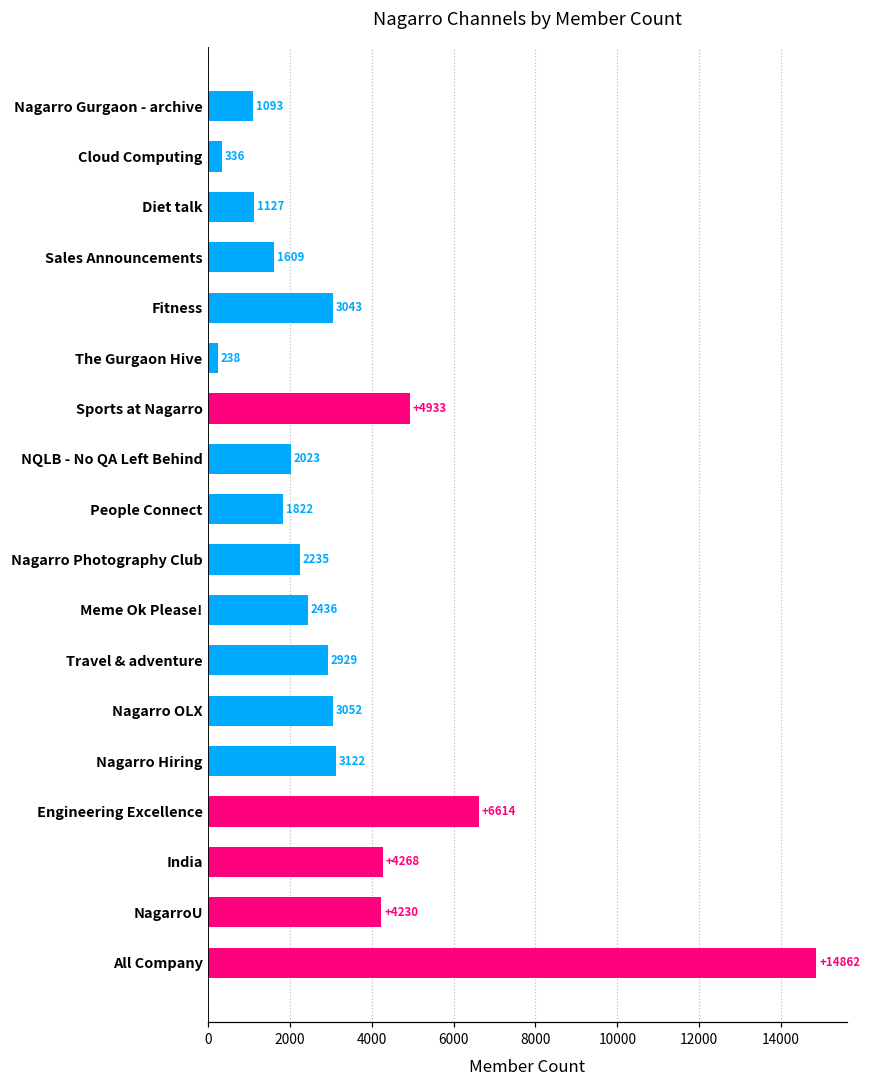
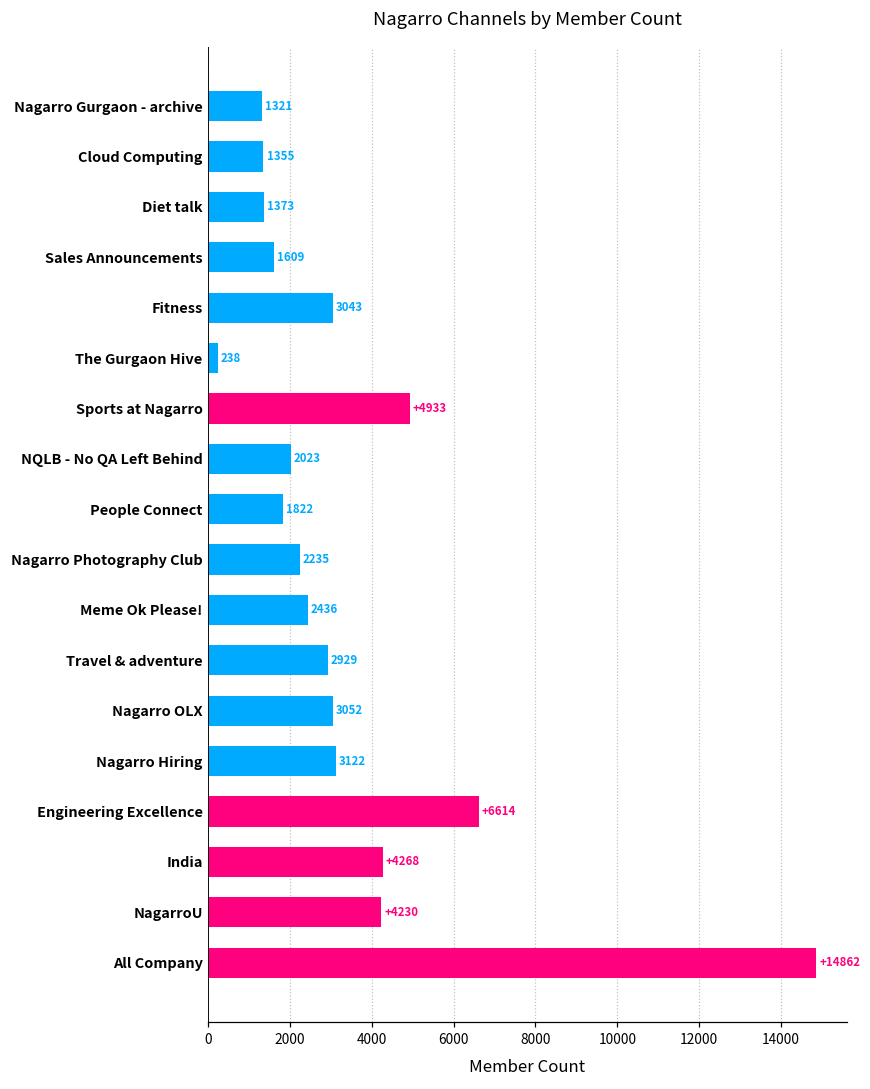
Nagarro Gurgaon - archive: 1093 -> 1321
Cloud Computing: 336 -> 1355
Diet talk: 1127 -> 1373
